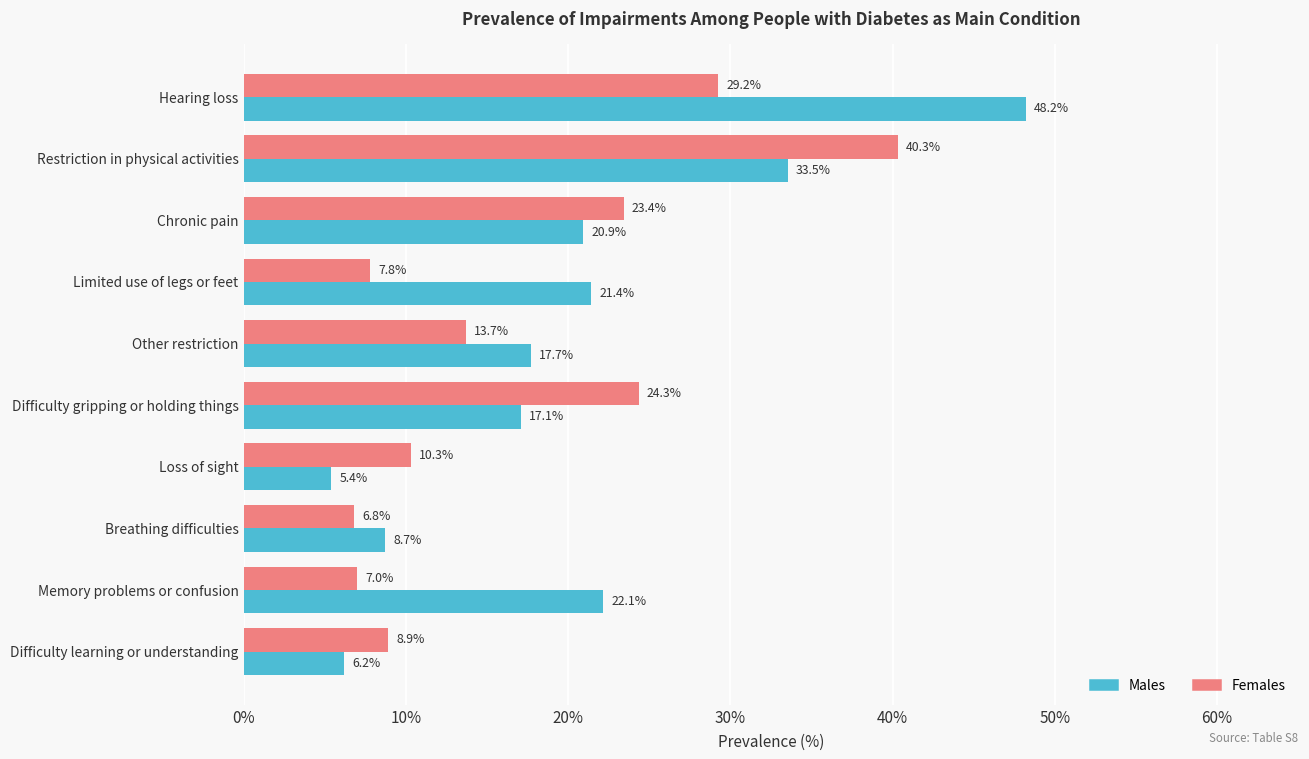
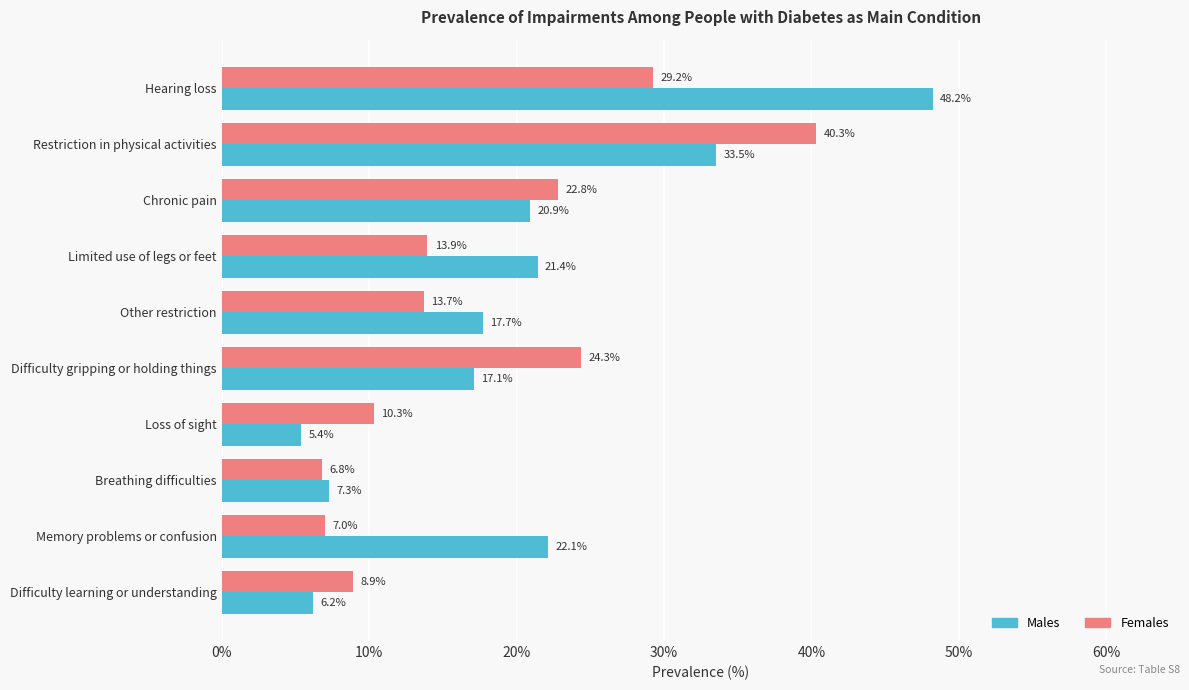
Females, Chronic pain: 23.4% -> 22.8%
Females, Limited use of legs or feet: 7.8% -> 13.9%
Males, Breathing difficulties: 8.7% -> 7.3%
